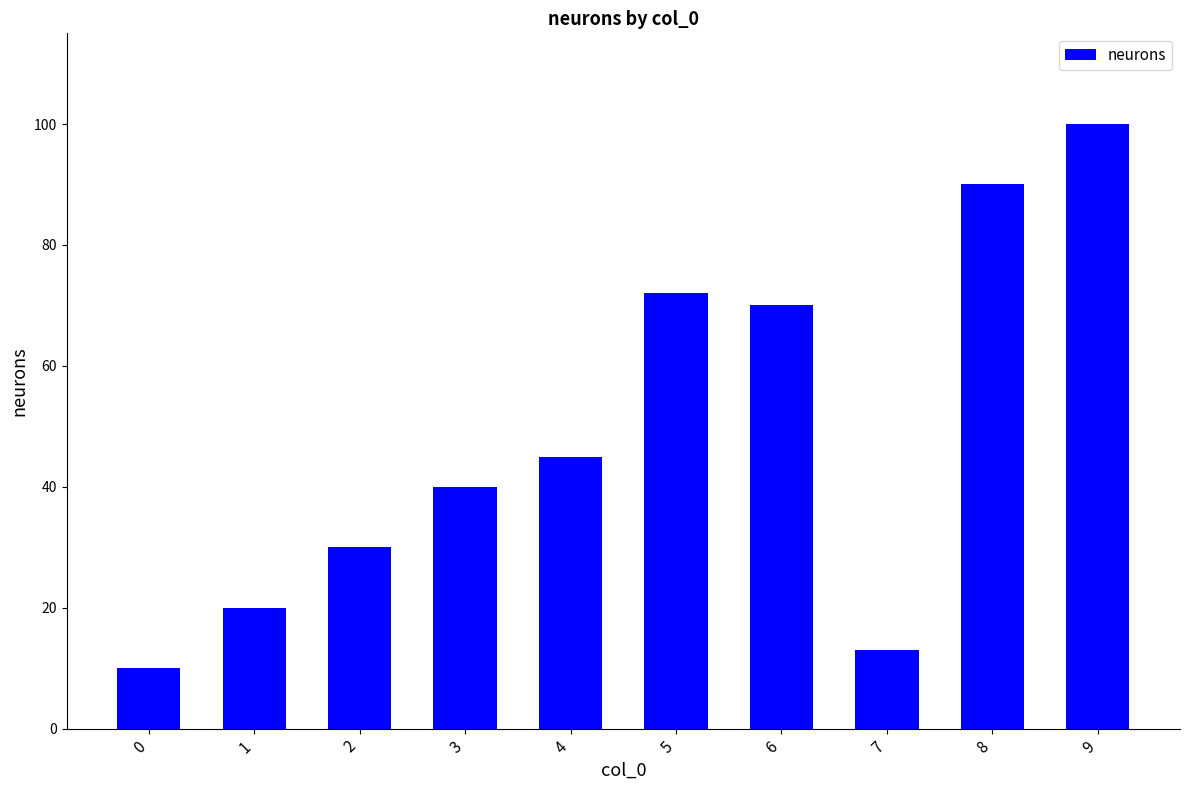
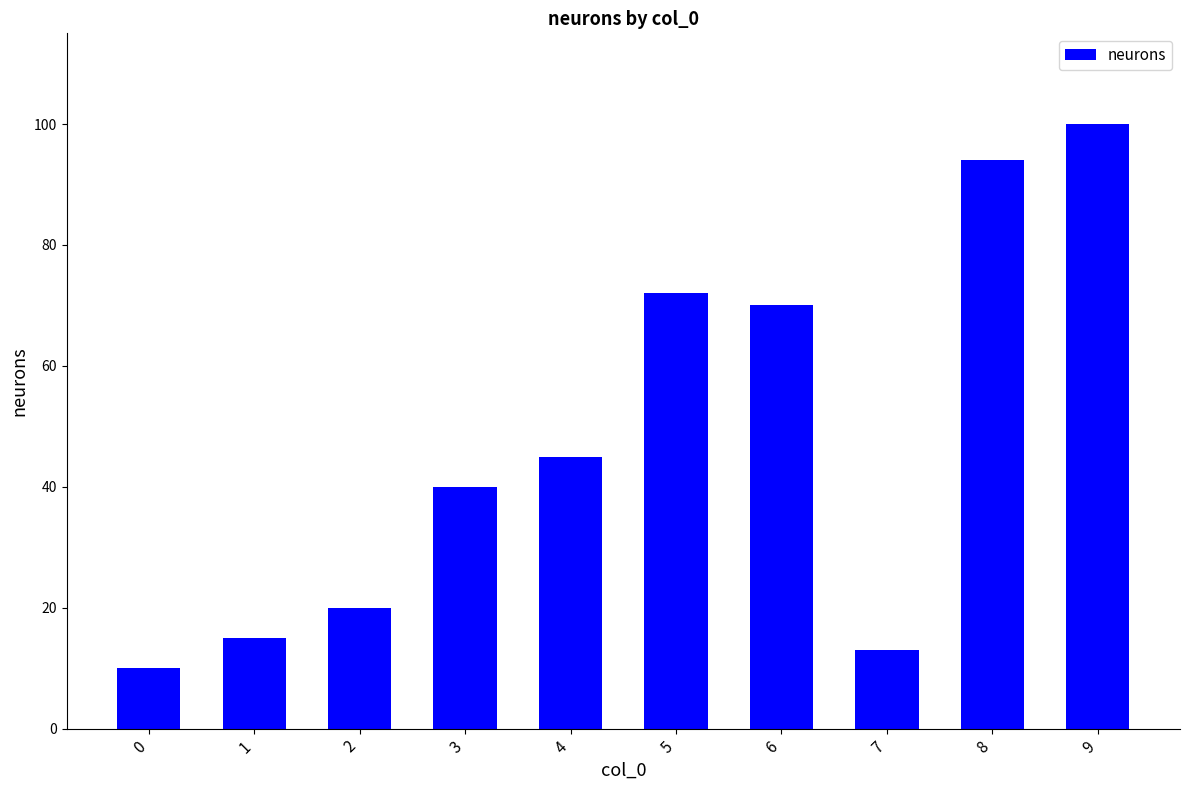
1: 20 -> 15
2: 30 -> 20
8: 90 -> 94
